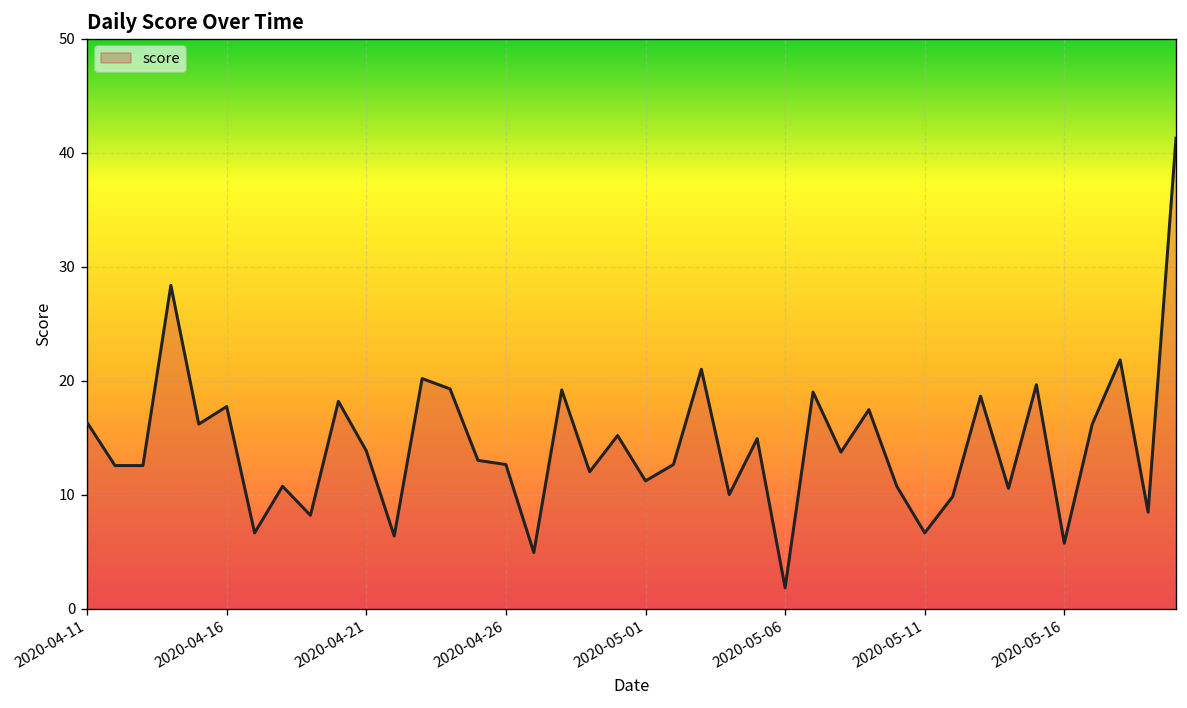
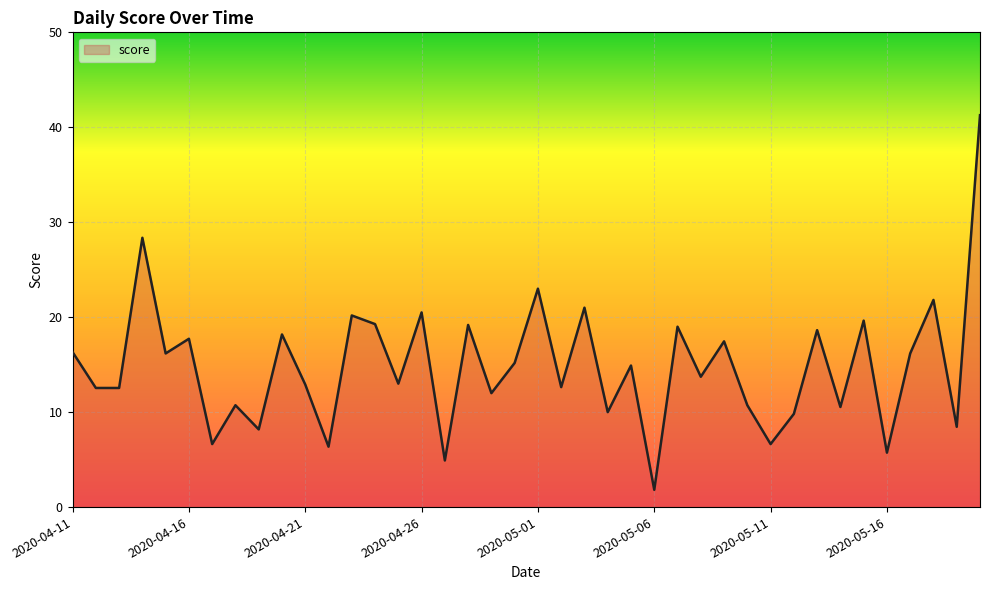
2020-04-21: 14 -> 13
2020-04-26: 13 -> 21
2020-05-01: 11 -> 23
